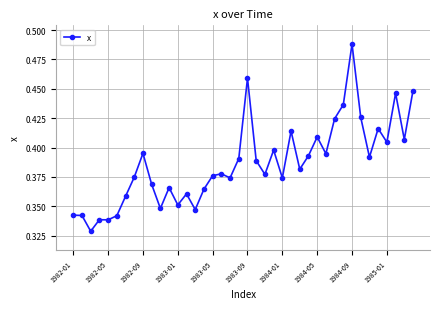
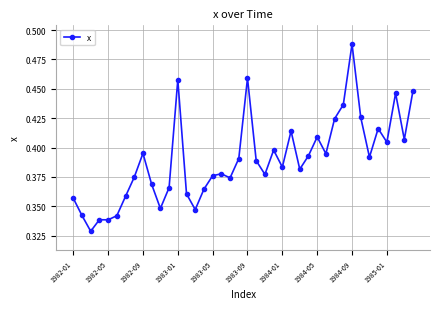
1982-01: 0.342 -> 0.357
1983-01: 0.351 -> 0.458
1984-01: 0.374 -> 0.383
